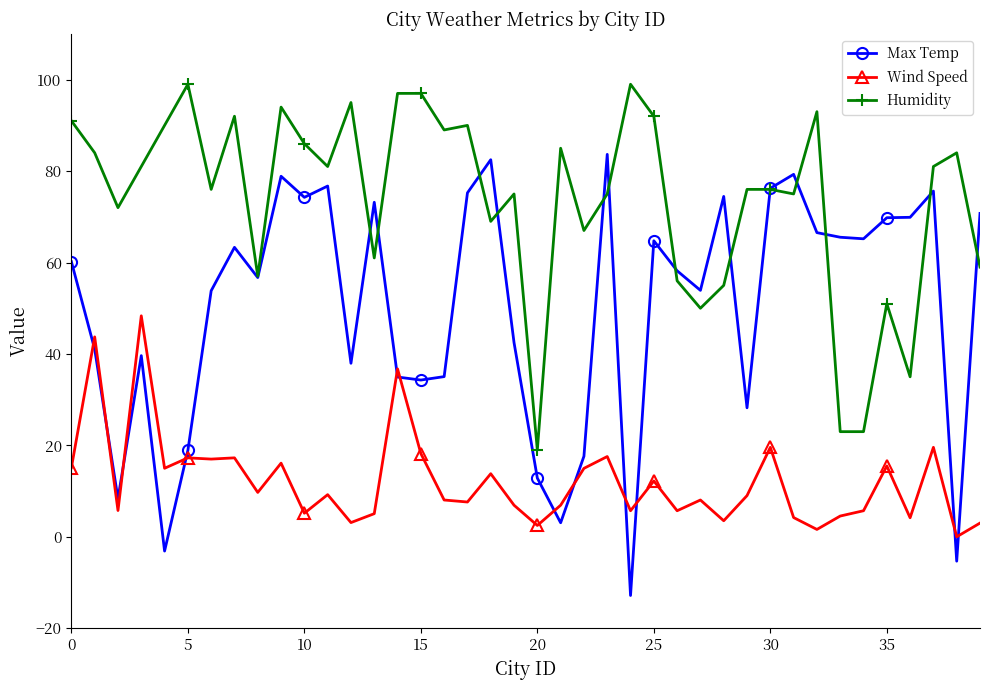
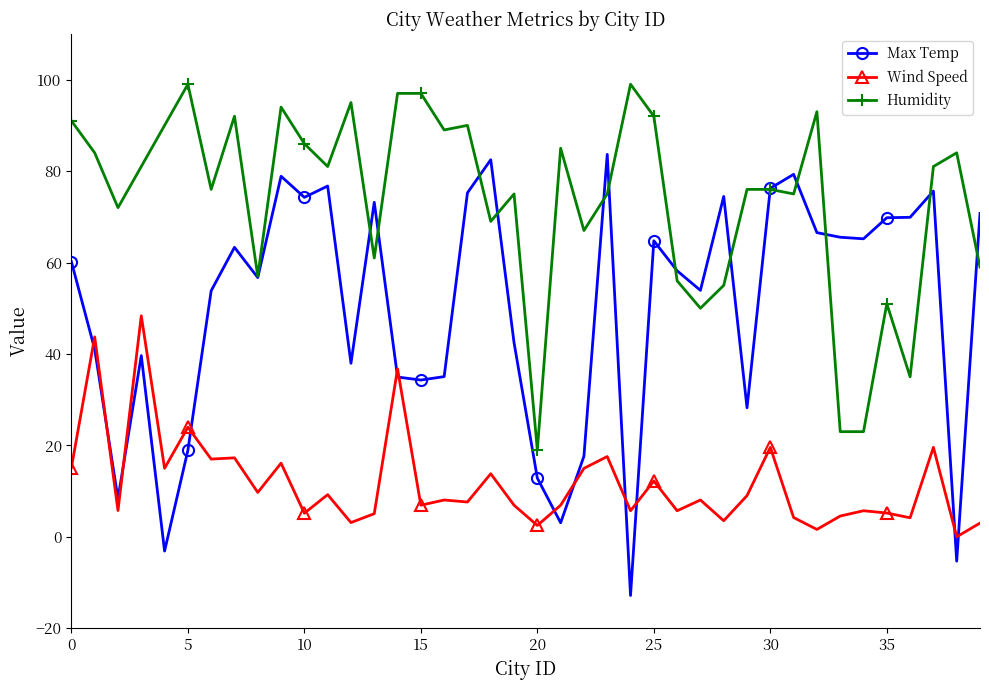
Wind Speed, 5: 17 -> 24
Wind Speed, 15: 18 -> 7
Wind Speed, 35: 16 -> 5
